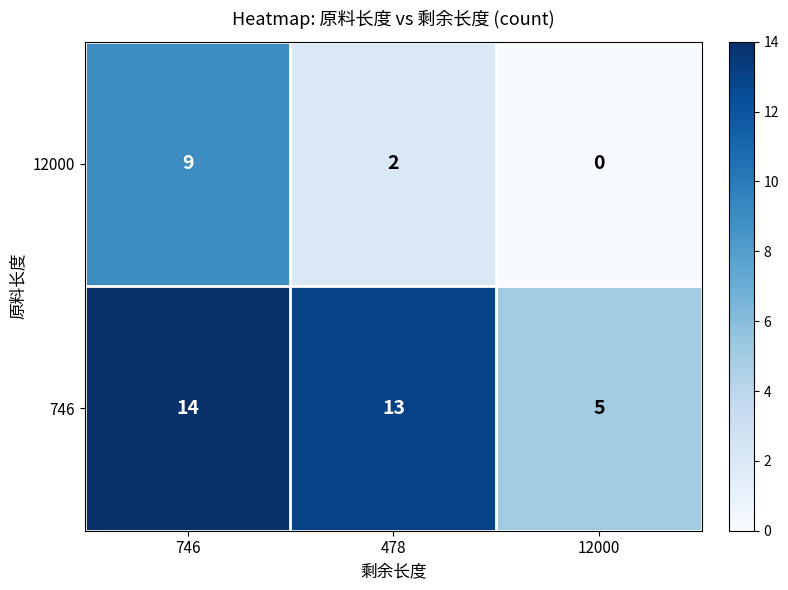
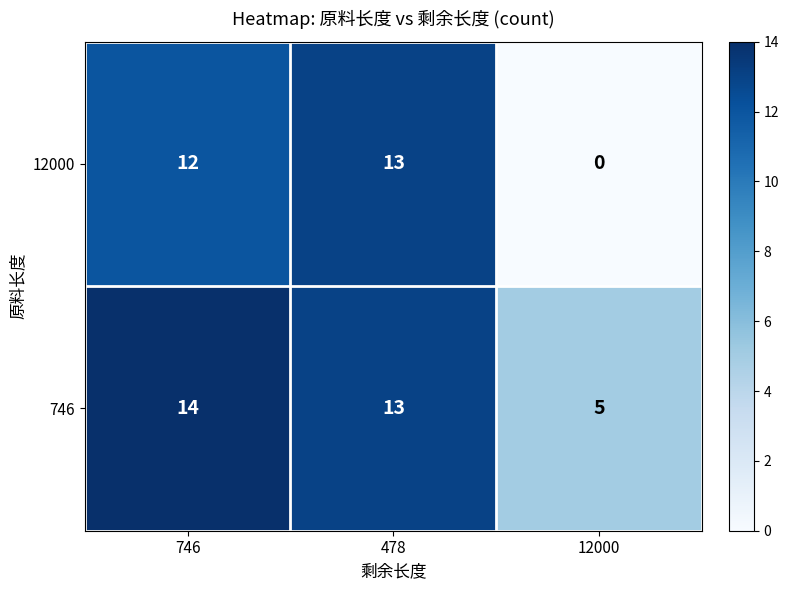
12000, 746: 9 -> 12
12000, 478: 2 -> 13
